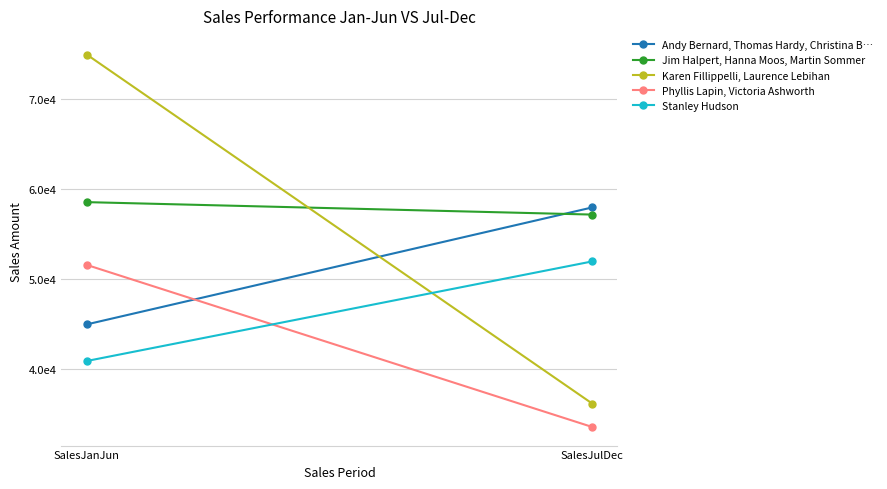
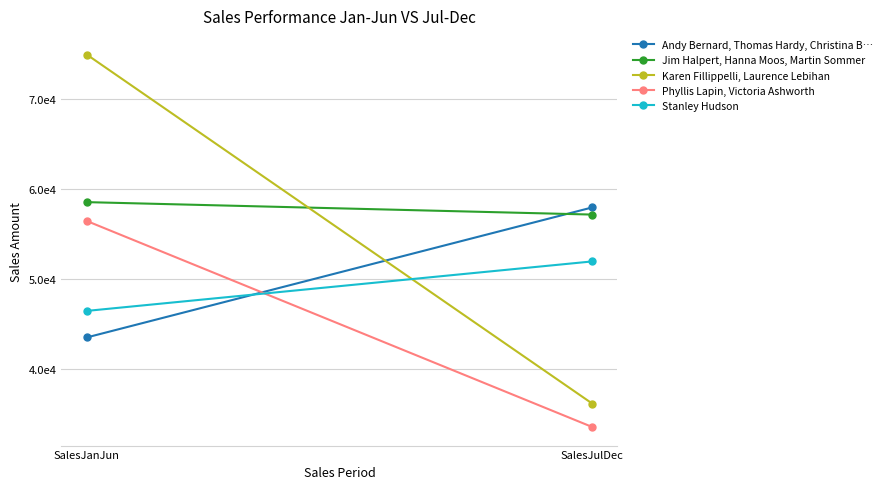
Andy Bernard, Thomas Hardy, Christina B…, SalesJanJun: 45000 -> 44000
Phyllis Lapin, Victoria Ashworth, SalesJanJun: 52000 -> 57000
Stanley Hudson, SalesJanJun: 41000 -> 47000
